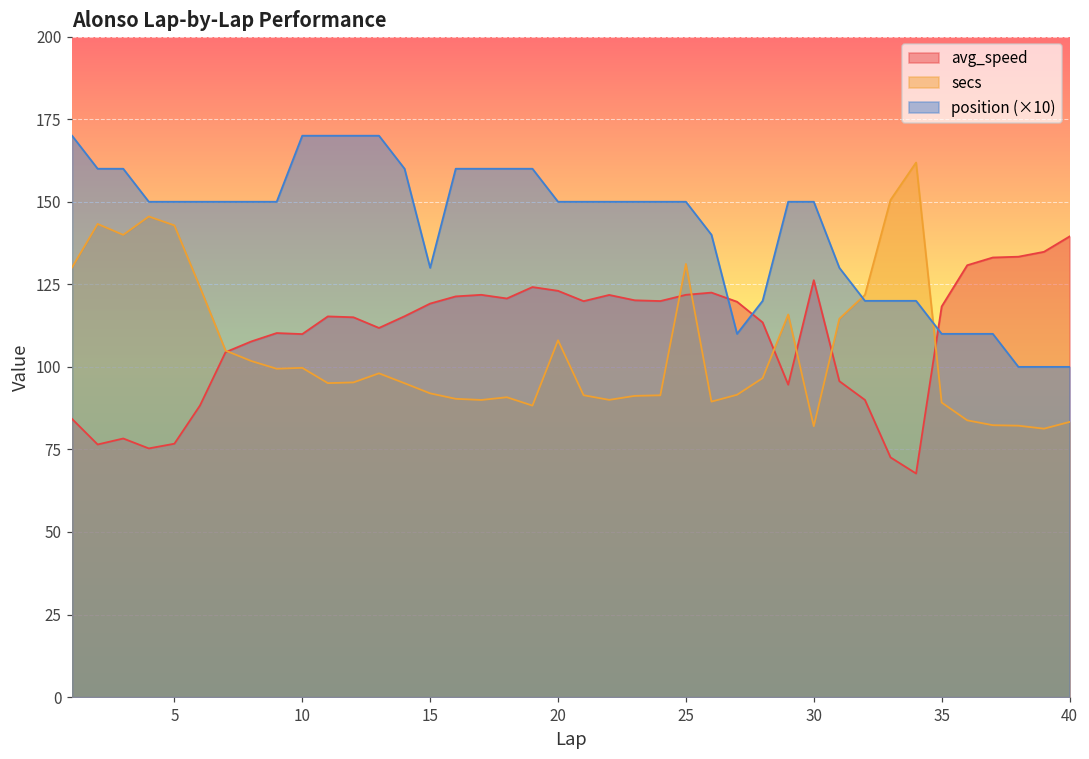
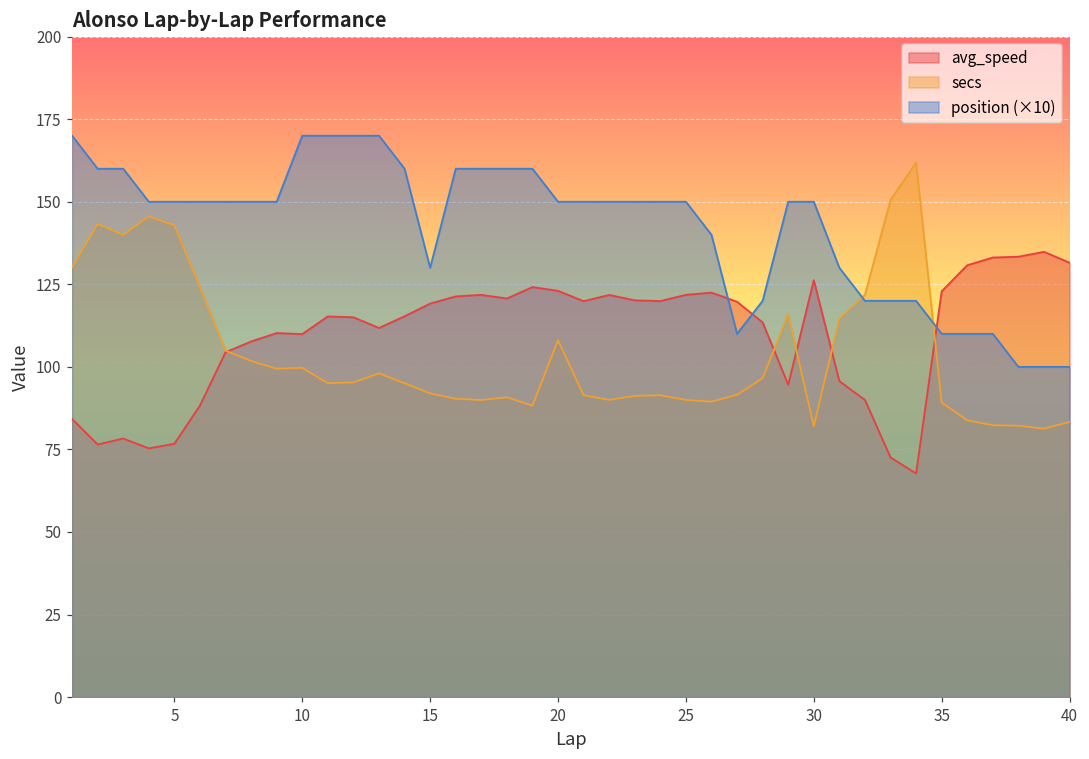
secs, 25: 131 -> 90
avg_speed, 35: 118 -> 123
avg_speed, 40: 139 -> 132
